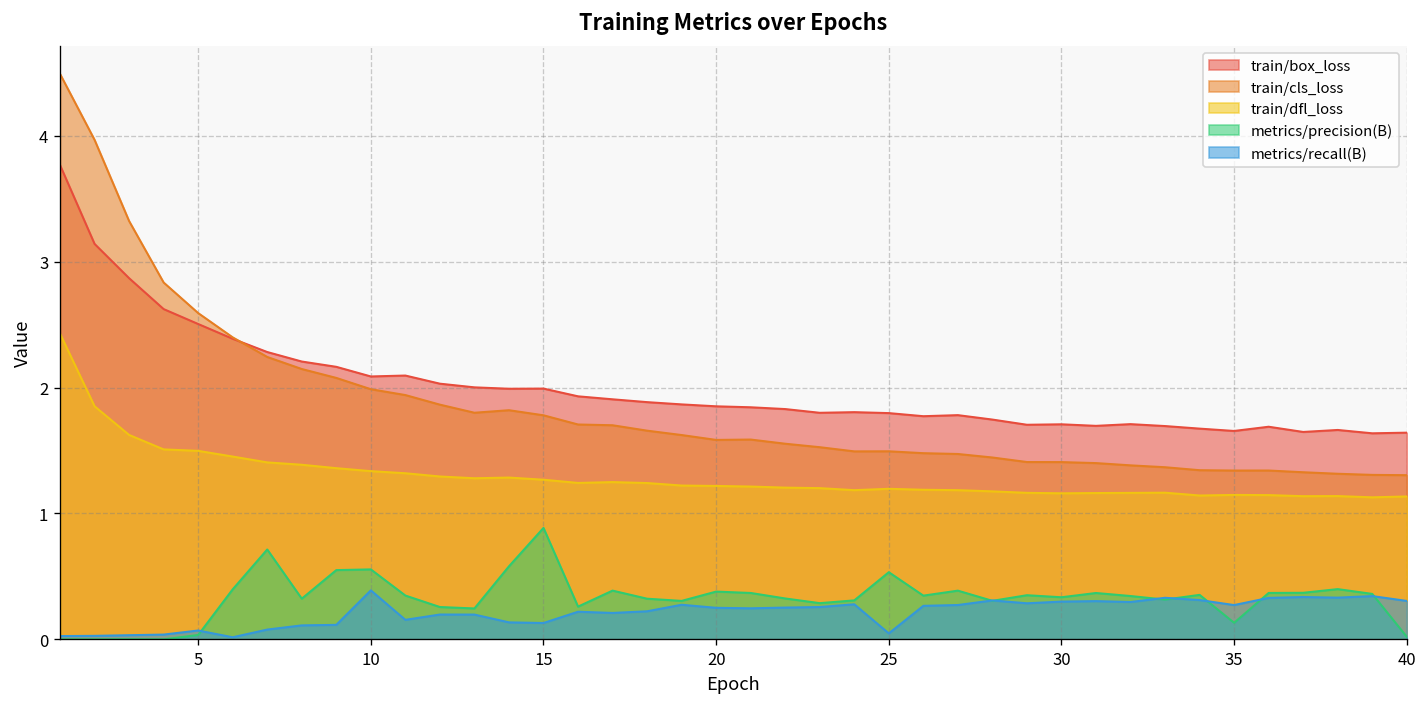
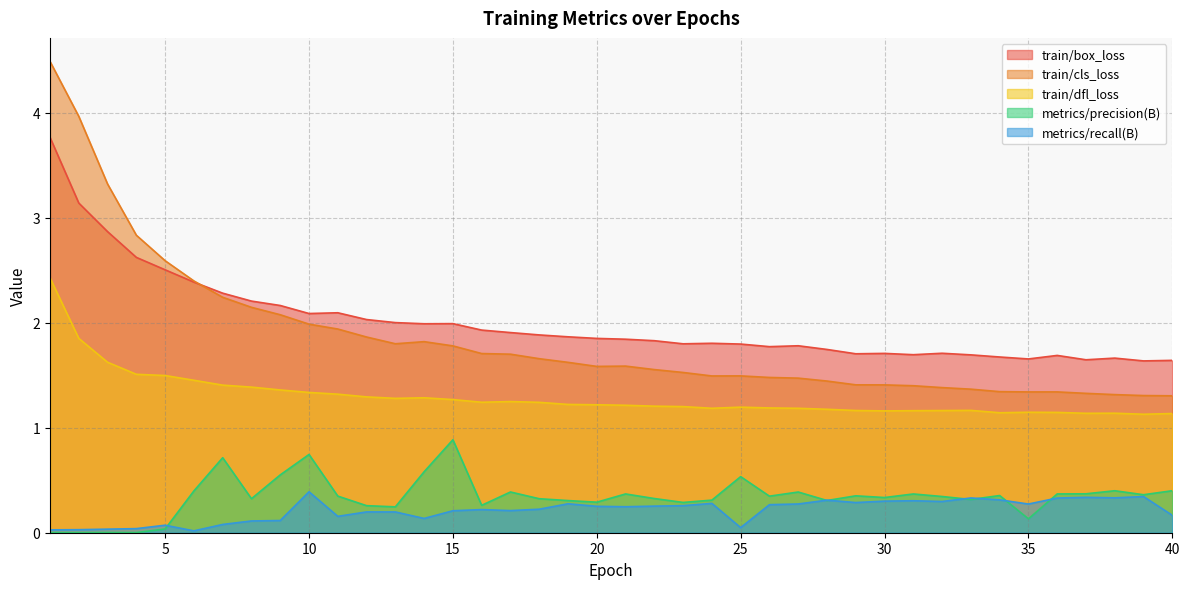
metrics/precision(B), 10: 0.56 -> 0.75
metrics/recall(B), 15: 0.13 -> 0.21
metrics/precision(B), 20: 0.38 -> 0.29
metrics/precision(B), 40: 0.02 -> 0.40
metrics/recall(B), 40: 0.31 -> 0.17
